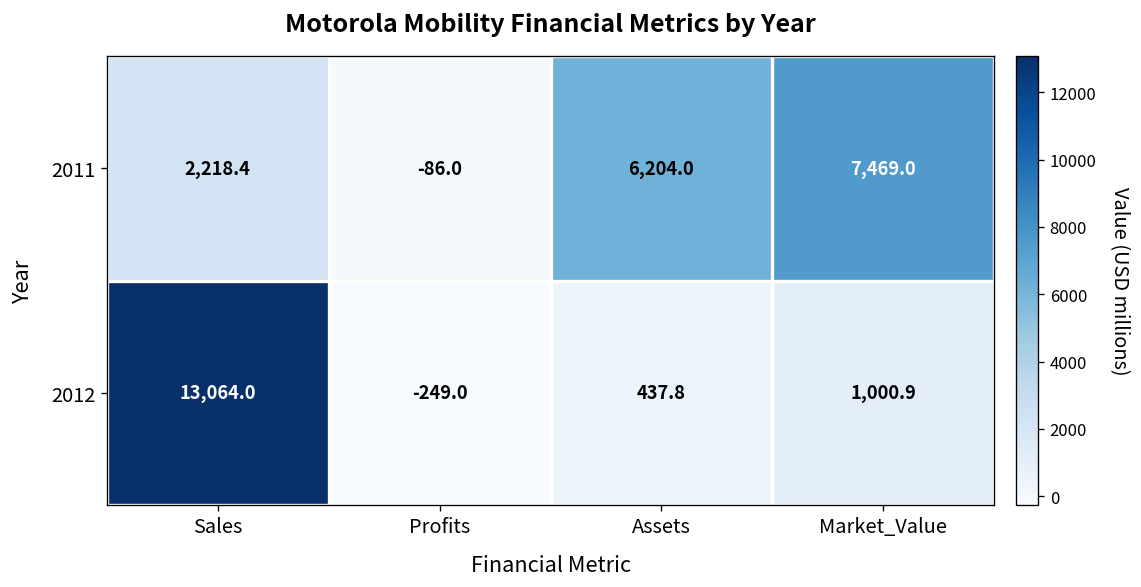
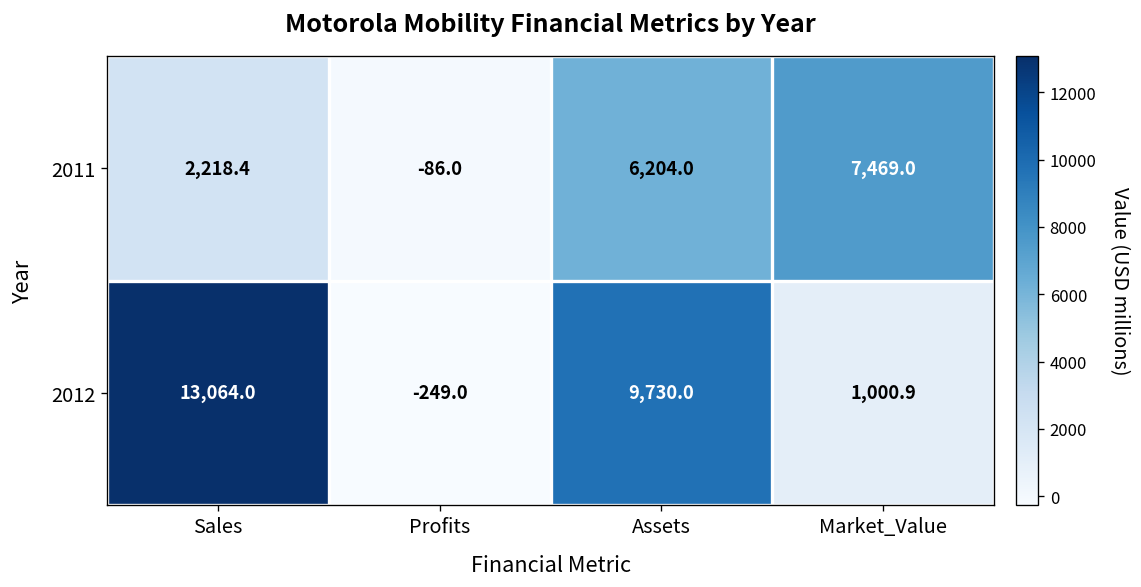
2012, Assets: 437.8 -> 9,730.0
